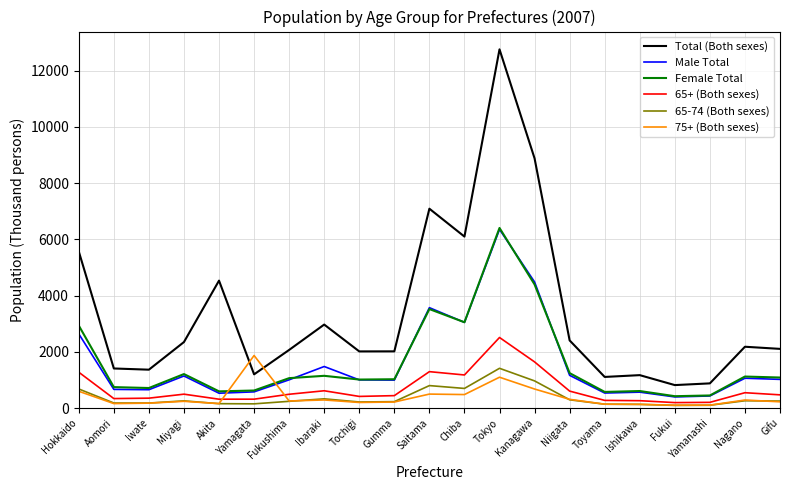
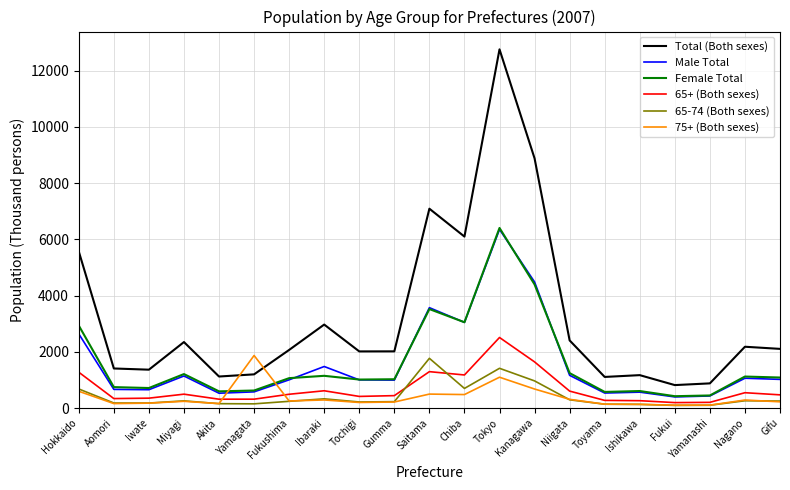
Total (Both sexes), Akita: 4500 -> 1100
65-74 (Both sexes), Saitama: 800 -> 1800
